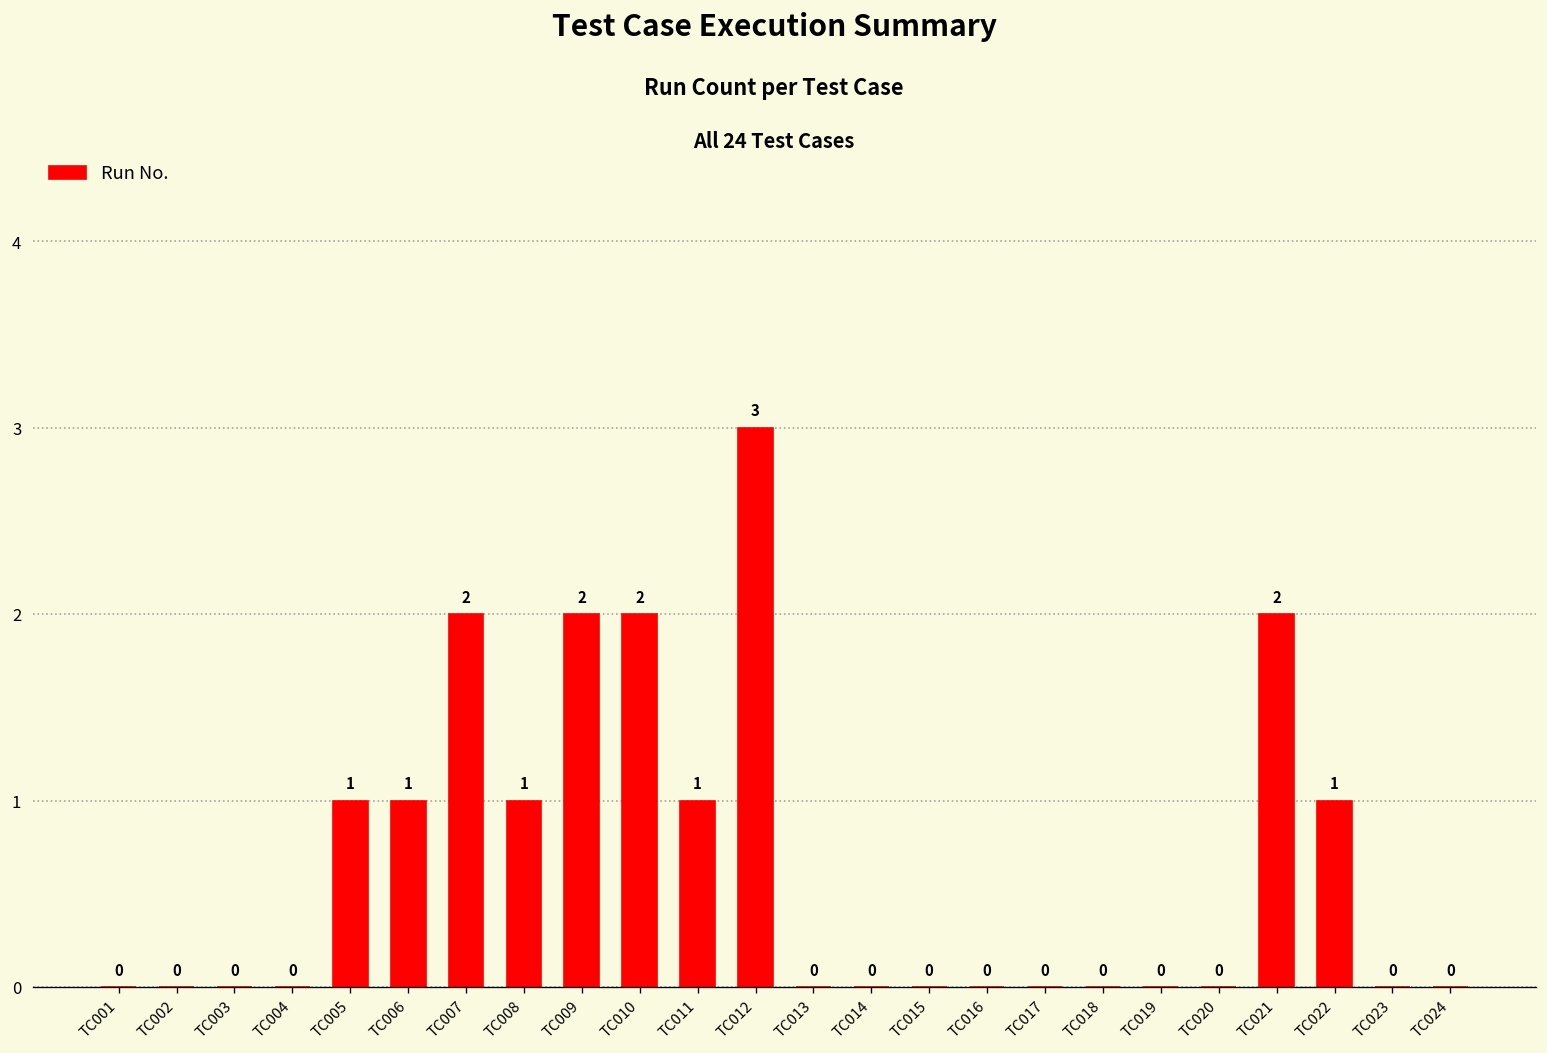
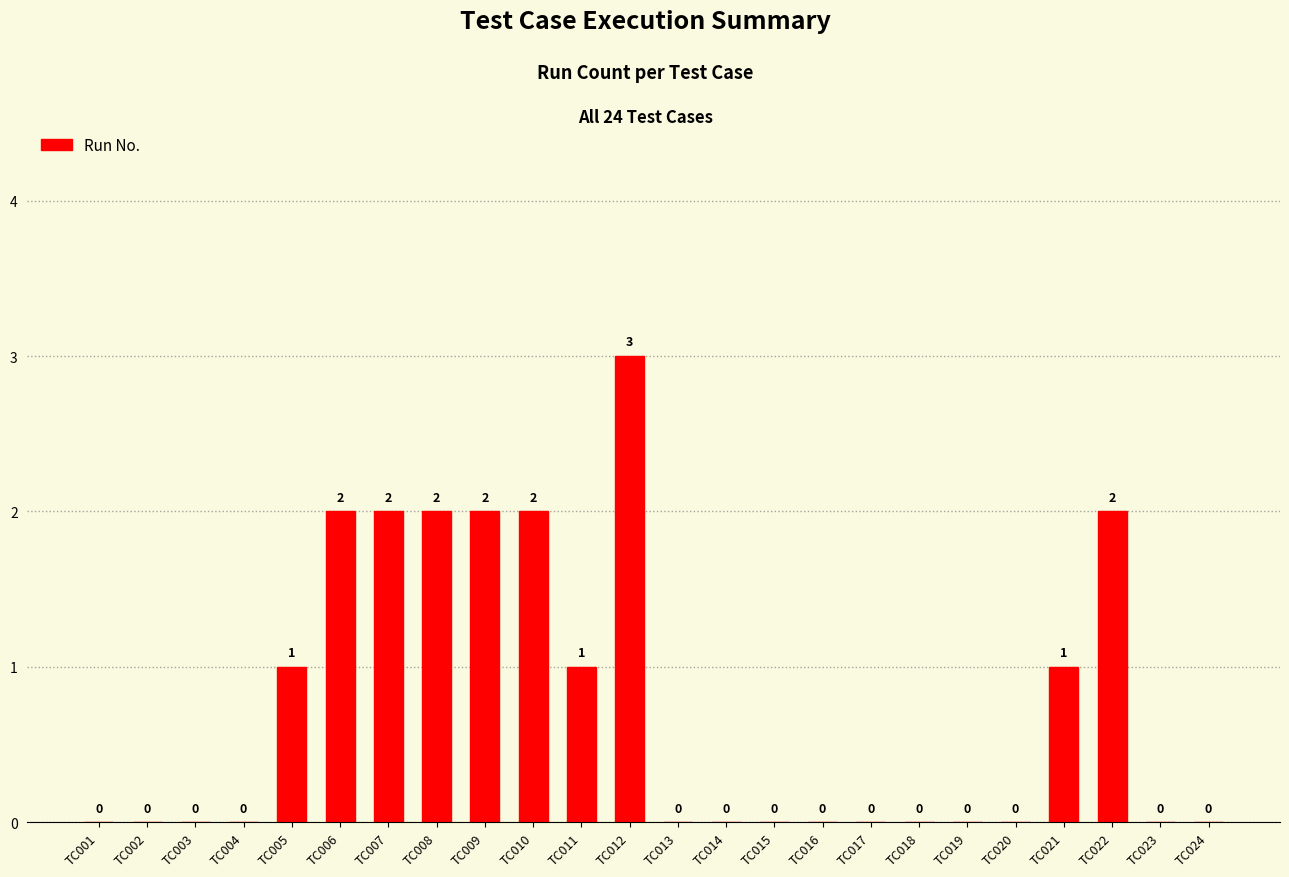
TC006: 1 -> 2
TC008: 1 -> 2
TC021: 2 -> 1
TC022: 1 -> 2
